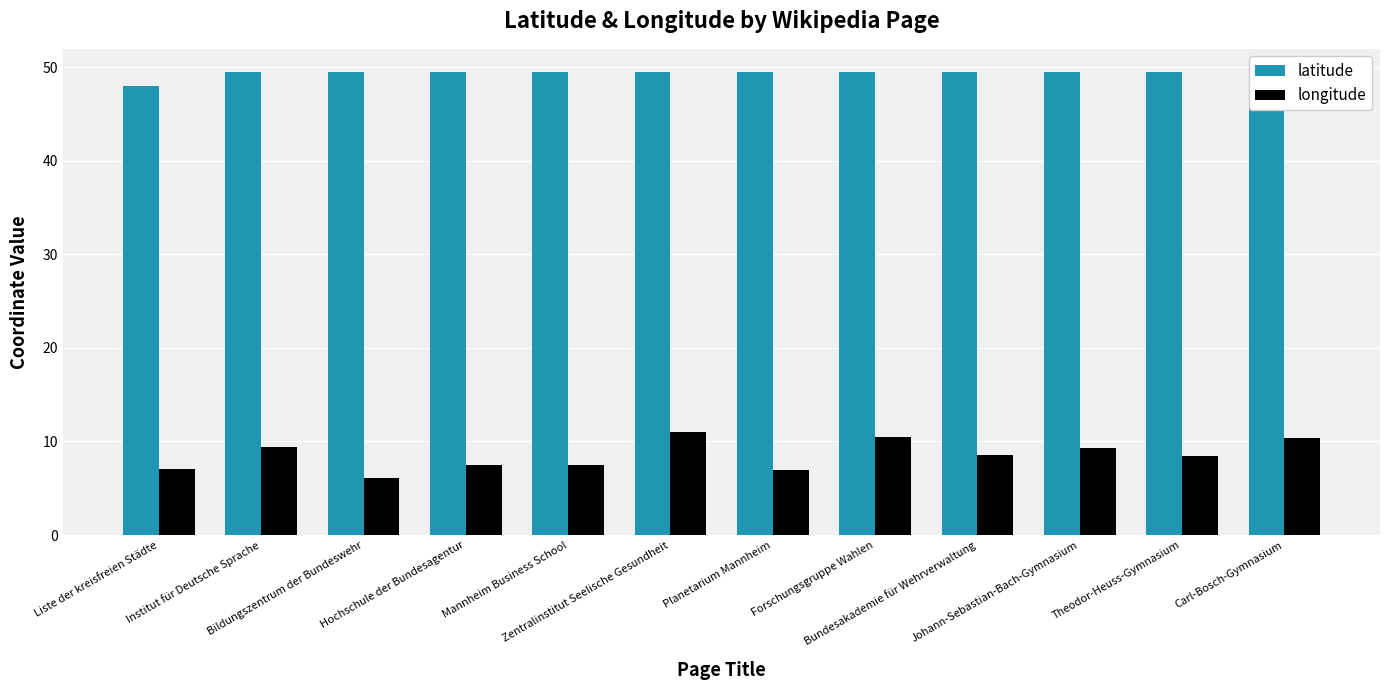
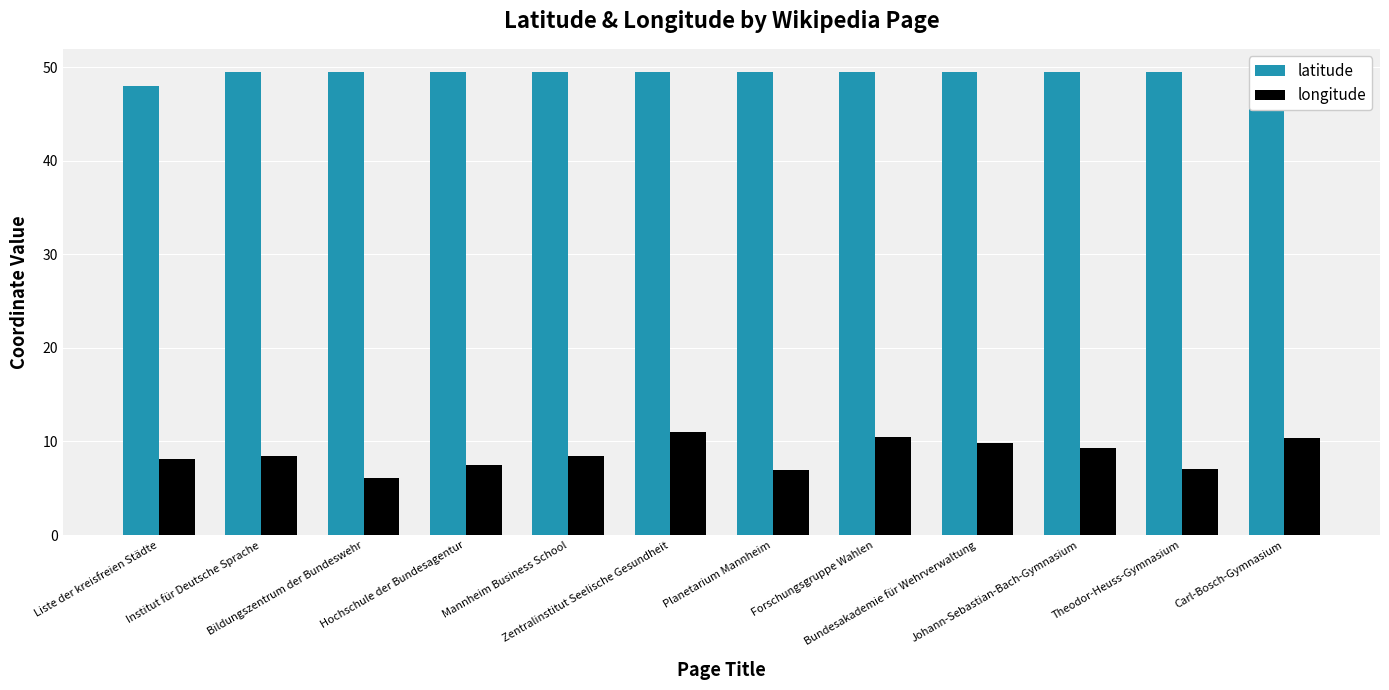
longitude, Liste der kreisfreien Städte: 7 -> 8
longitude, Institut für Deutsche Sprache: 9 -> 8
longitude, Mannheim Business School: 7.5 -> 8.5
longitude, Bundesakademie für Wehrverwaltung: 9 -> 10
longitude, Theodor-Heuss-Gymnasium: 8 -> 7
